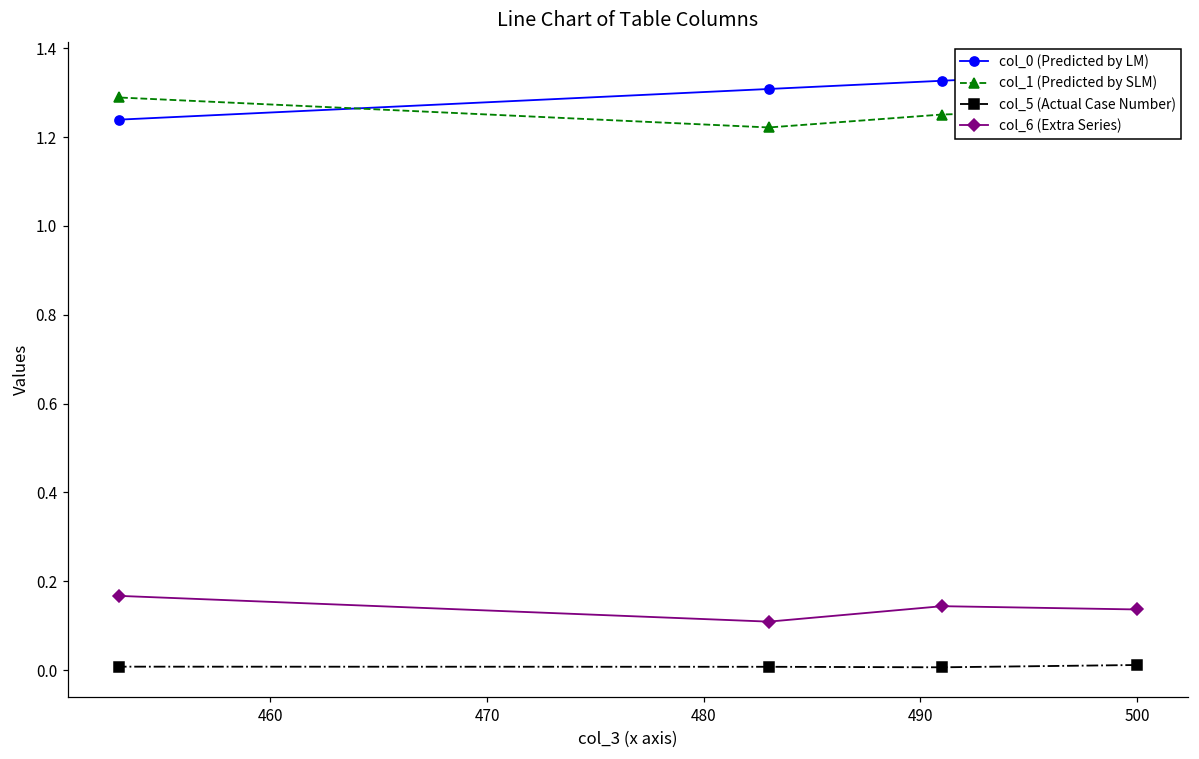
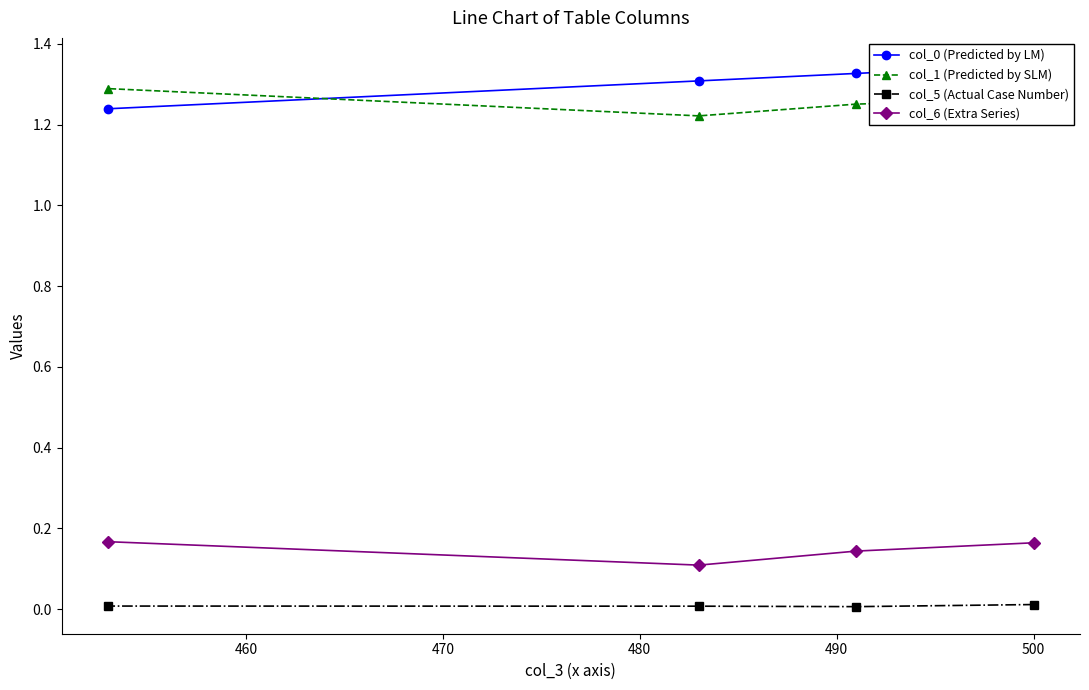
col_6 (Extra Series), 500: 0.14 -> 0.16
